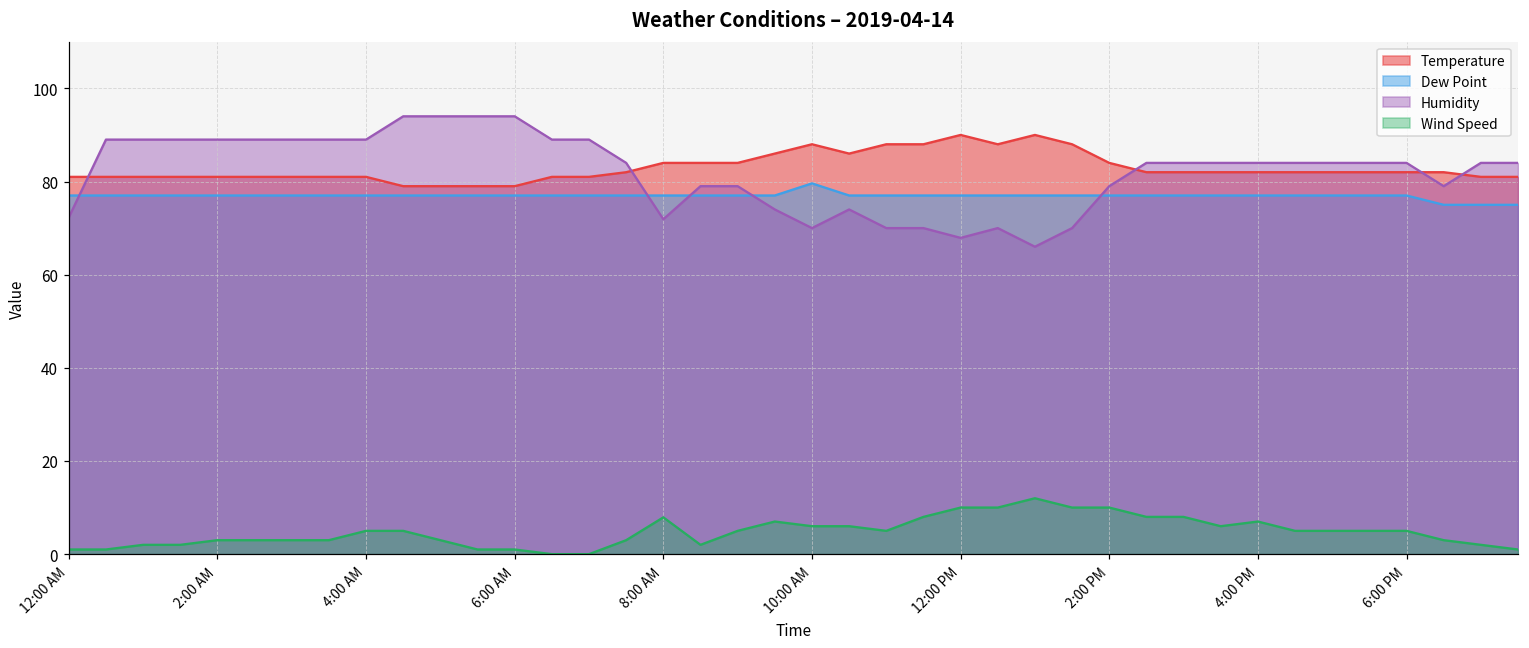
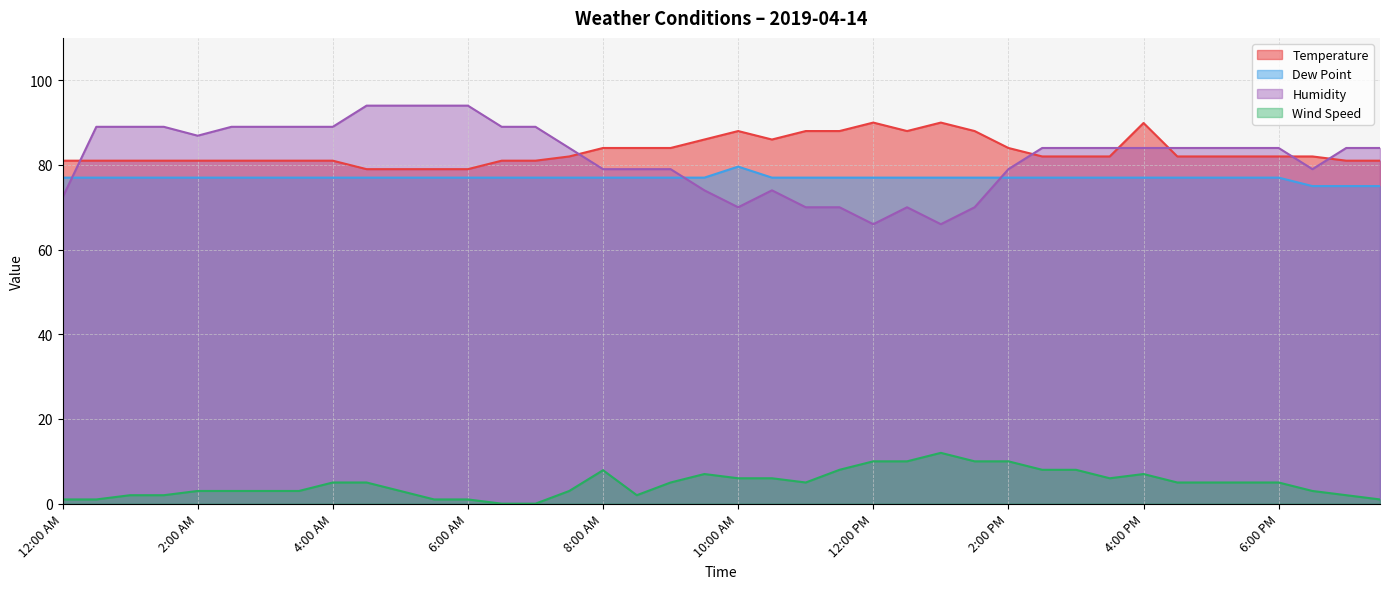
Humidity, 2:00 AM: 89 -> 87
Humidity, 8:00 AM: 72 -> 79
Humidity, 12:00 PM: 68 -> 66
Temperature, 4:00 PM: 82 -> 90
